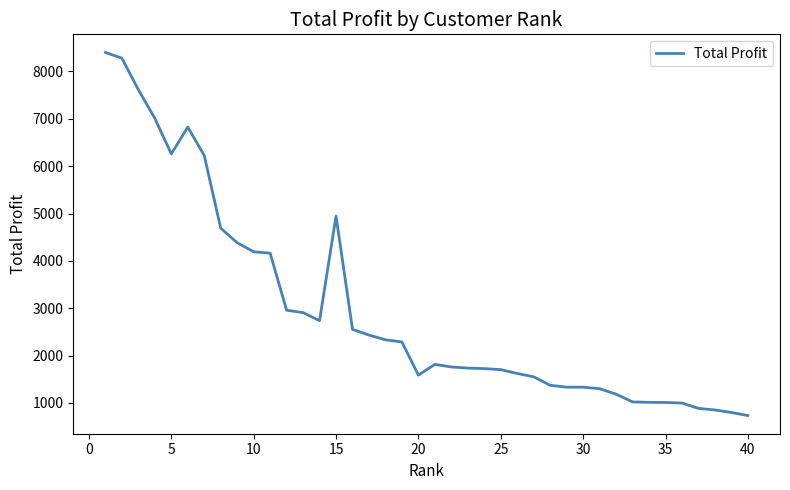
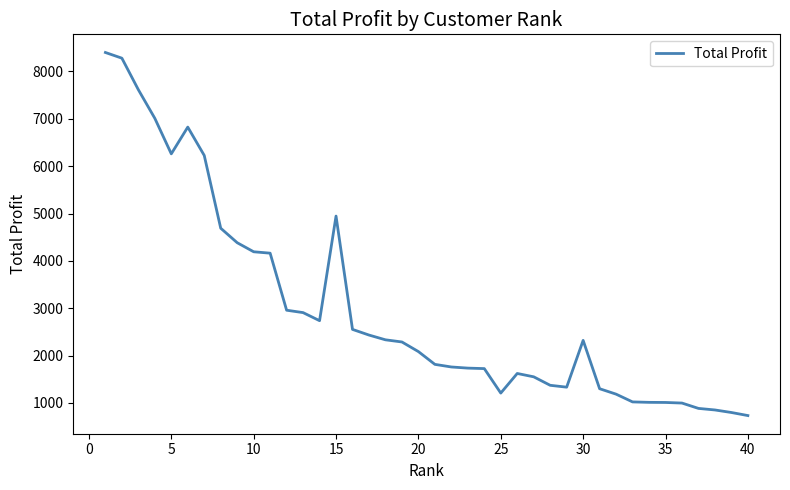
20: 1600 -> 2100
25: 1700 -> 1200
30: 1300 -> 2300
